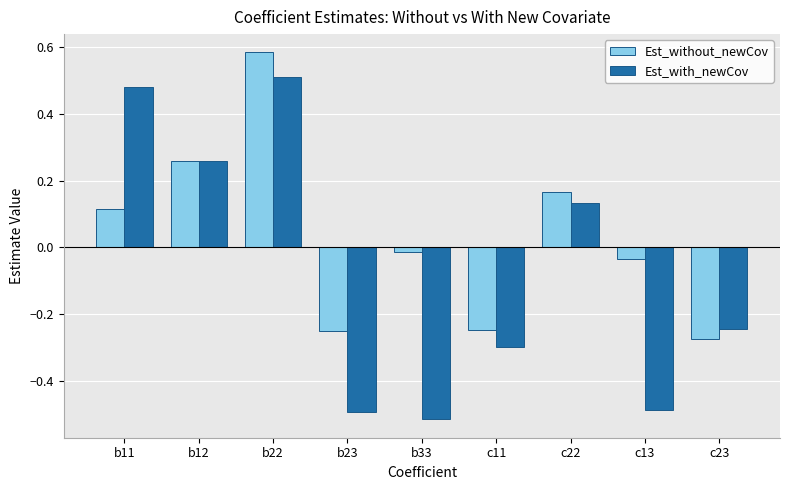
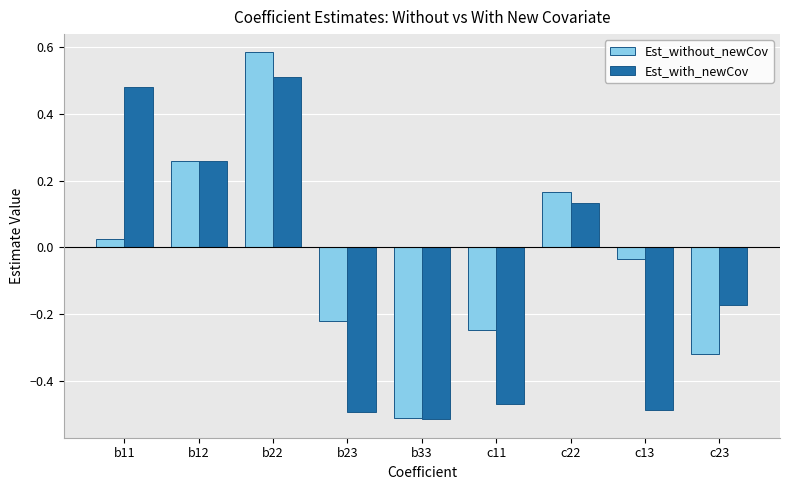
Est_without_newCov, b11: 0.12 -> 0.03
Est_without_newCov, b23: -0.25 -> -0.22
Est_without_newCov, b33: -0.01 -> -0.51
Est_with_newCov, c11: -0.30 -> -0.47
Est_without_newCov, c23: -0.27 -> -0.32
Est_with_newCov, c23: -0.24 -> -0.17
